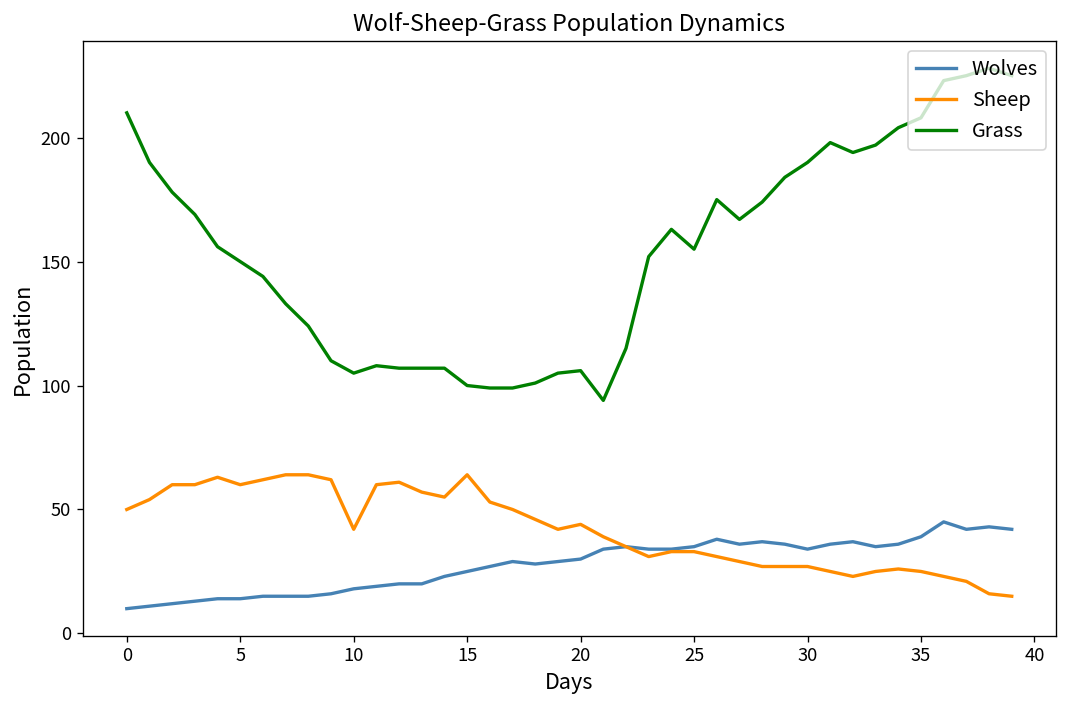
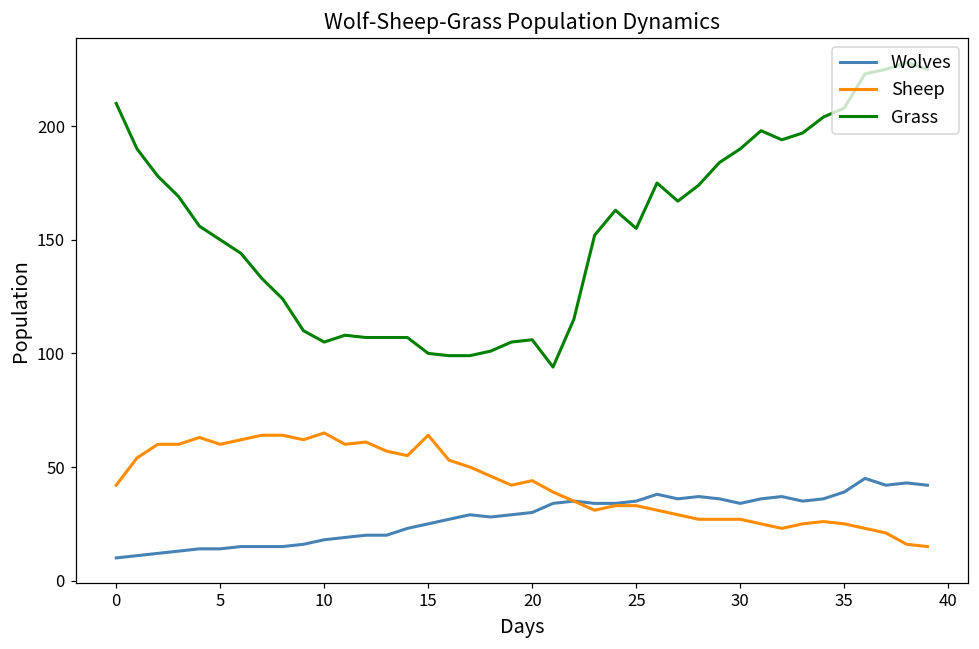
Sheep, 0: 50 -> 42
Sheep, 10: 42 -> 65
